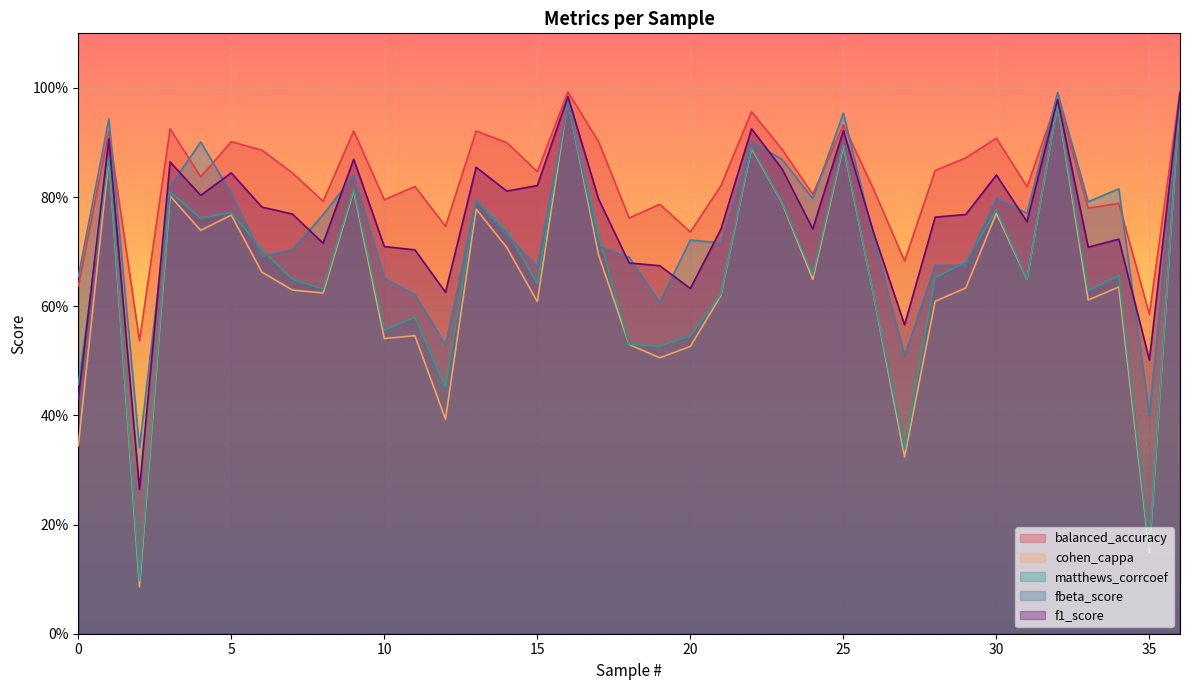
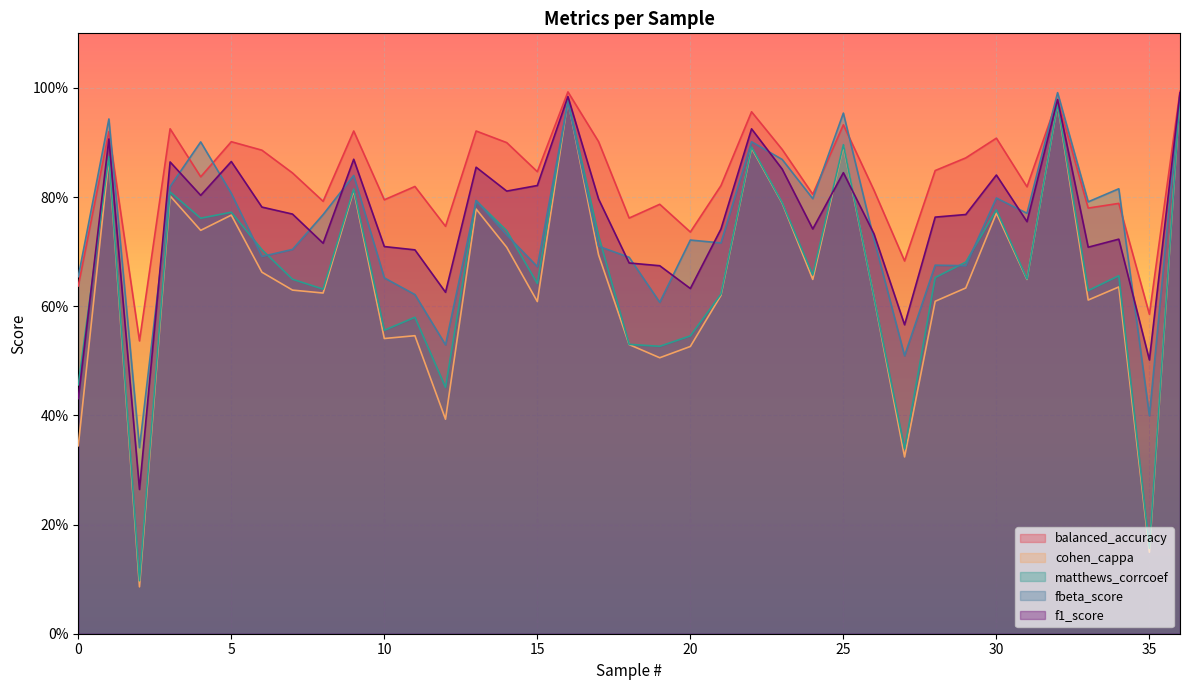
f1_score, 5: 84% -> 87%
f1_score, 25: 92% -> 84%
